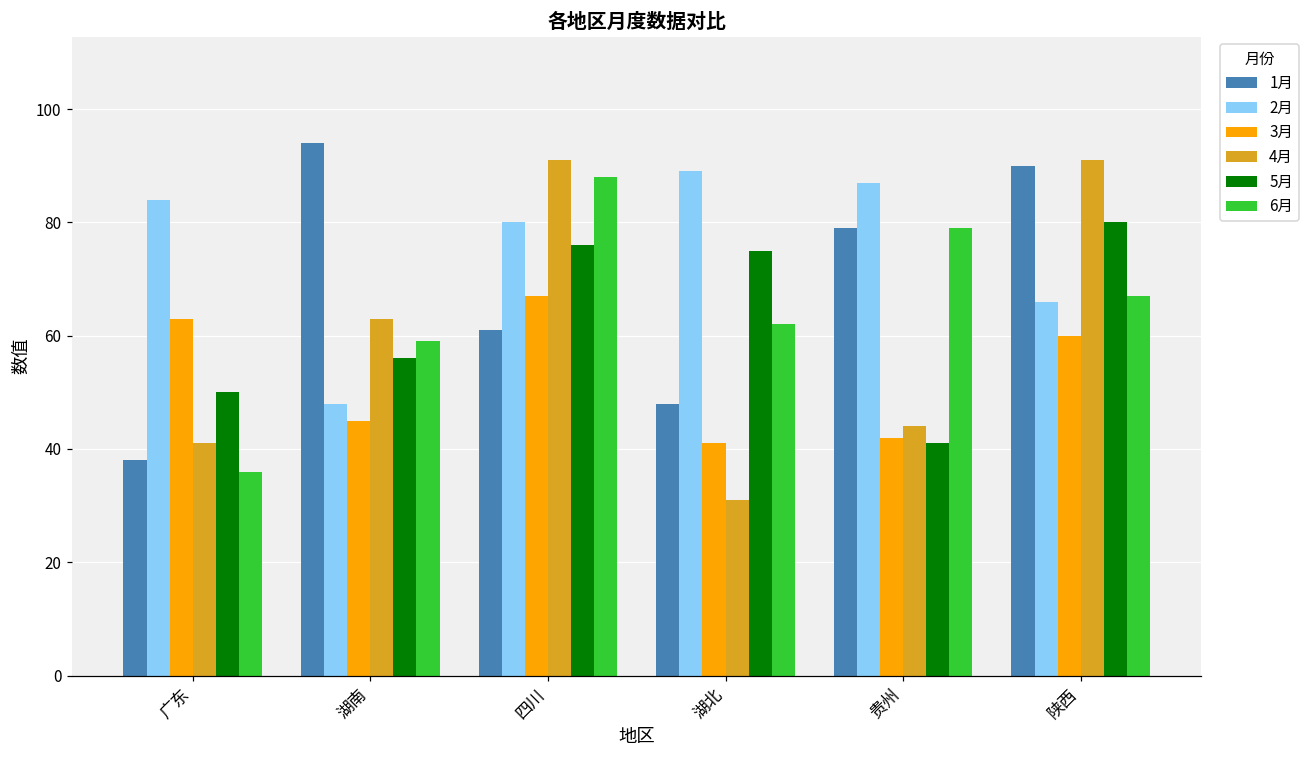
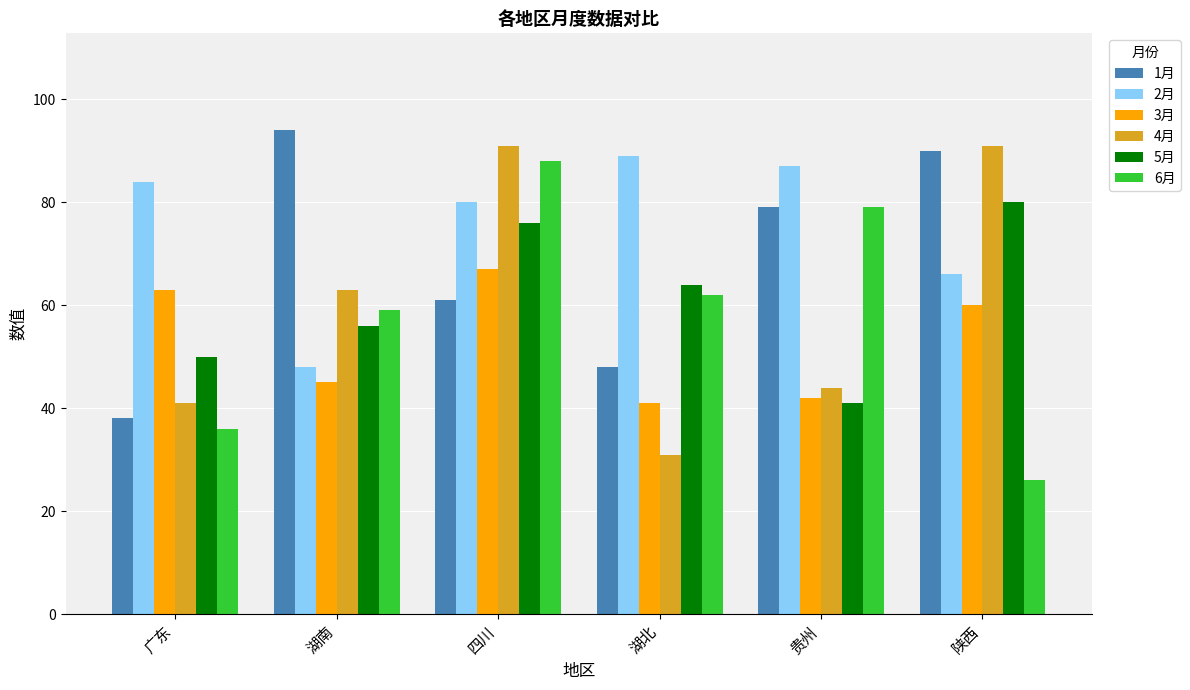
5月, 湖北: 75 -> 64
6月, 陕西: 67 -> 26
